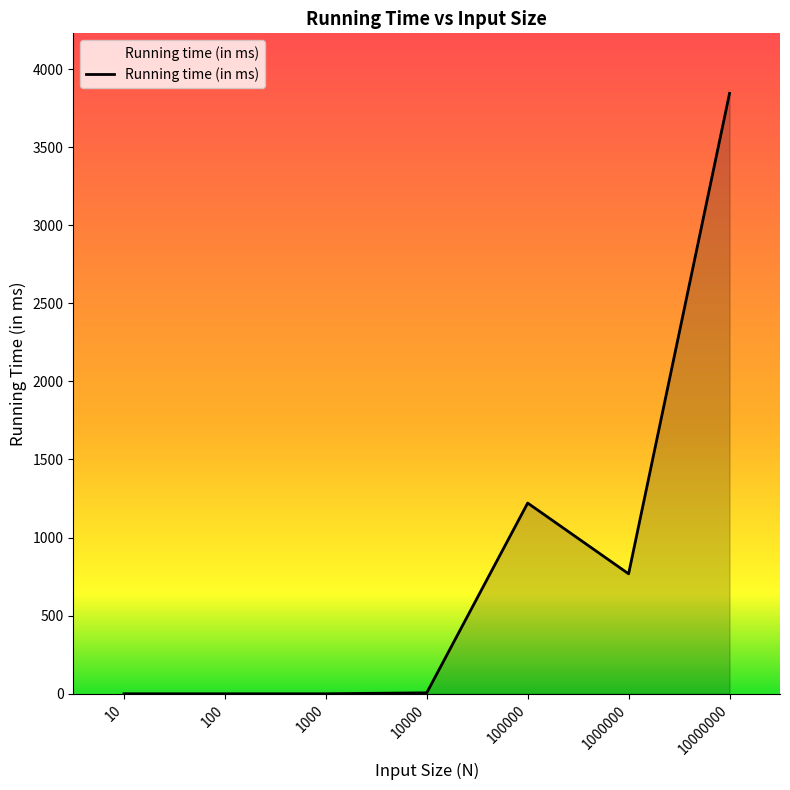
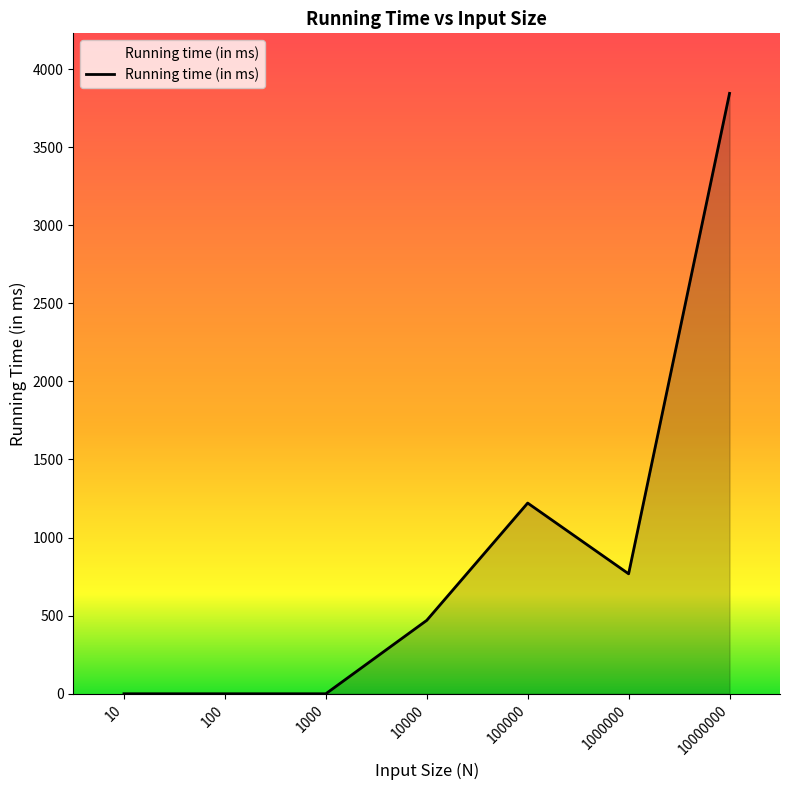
10000: 10 -> 470
